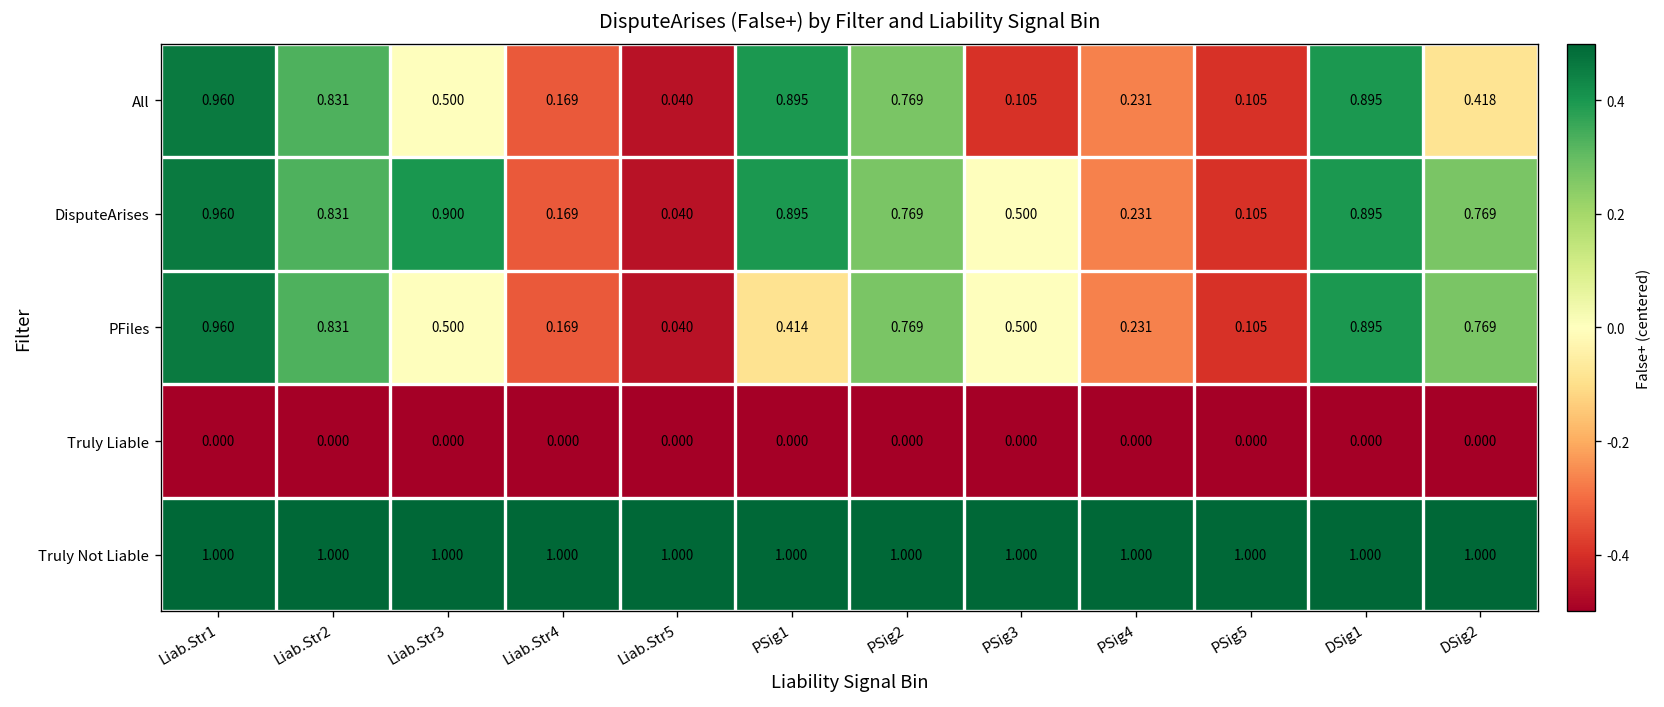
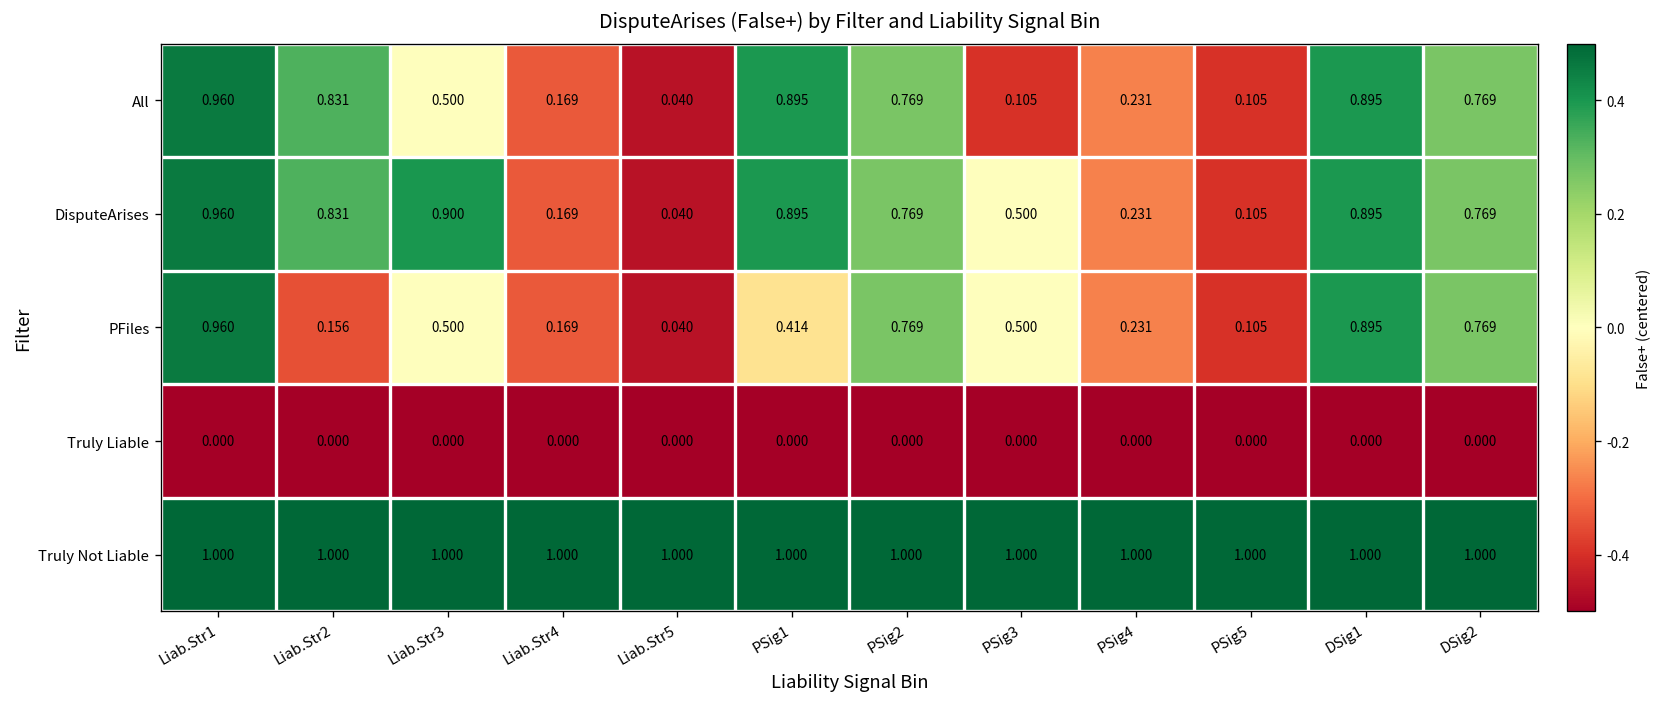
All, DSig2: 0.418 -> 0.769
PFiles, Liab.Str2: 0.831 -> 0.156
